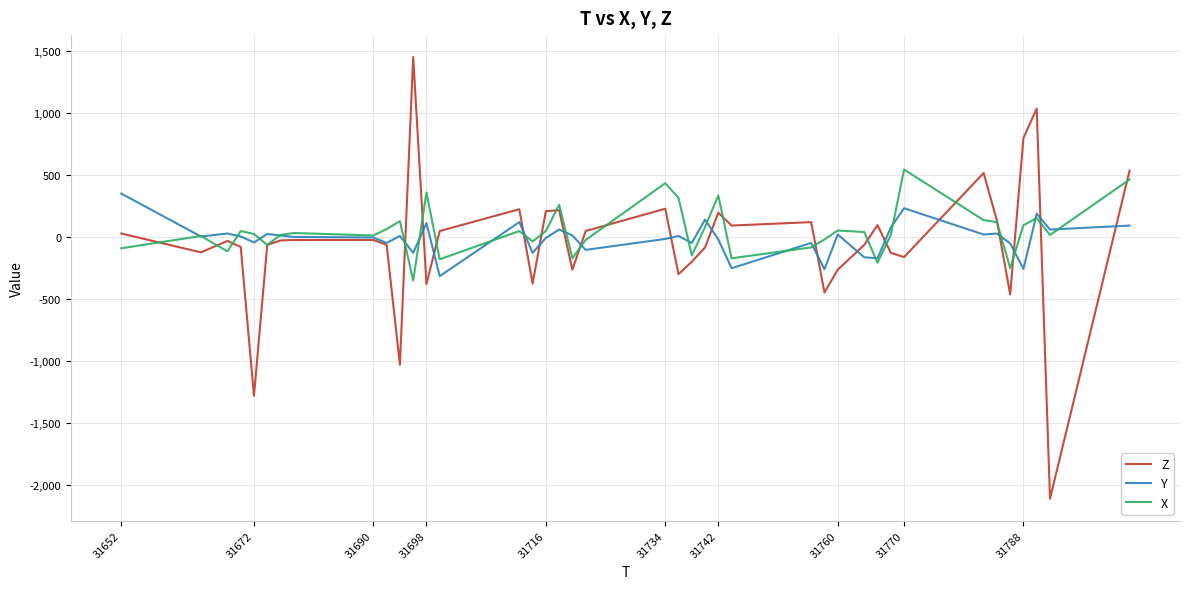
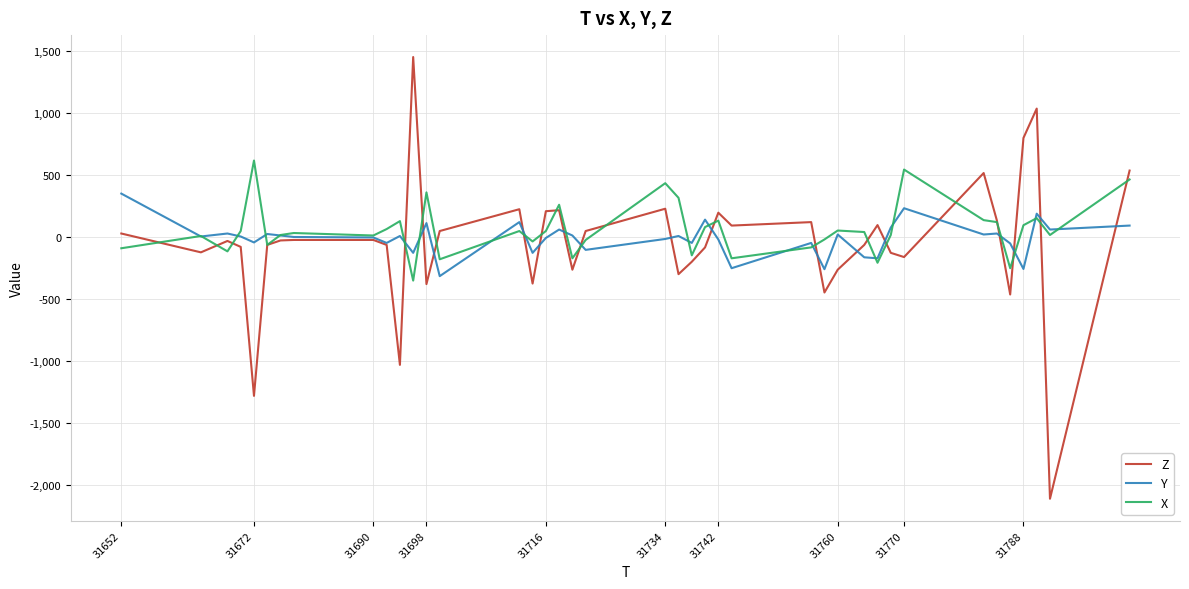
X, 31672: 20 -> 620
X, 31742: 340 -> 130
